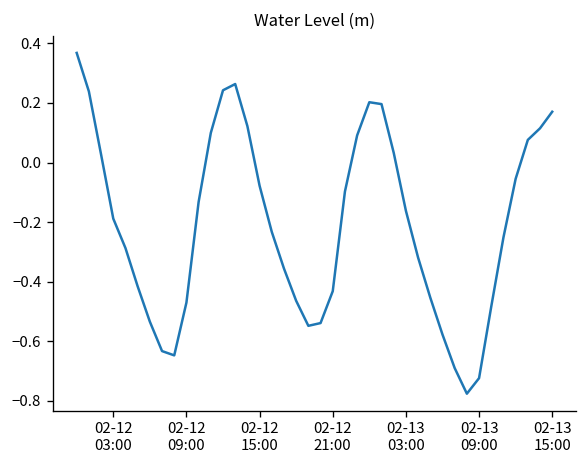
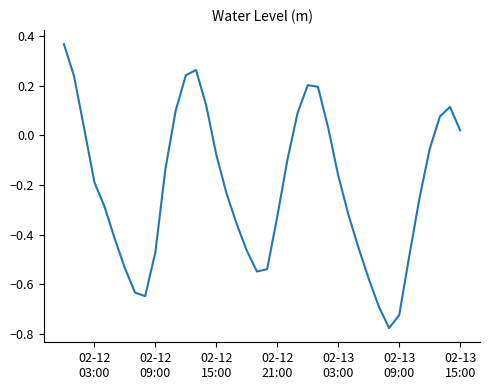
02-12 21:00: -0.43 -> -0.33
02-13 15:00: 0.17 -> 0.02
